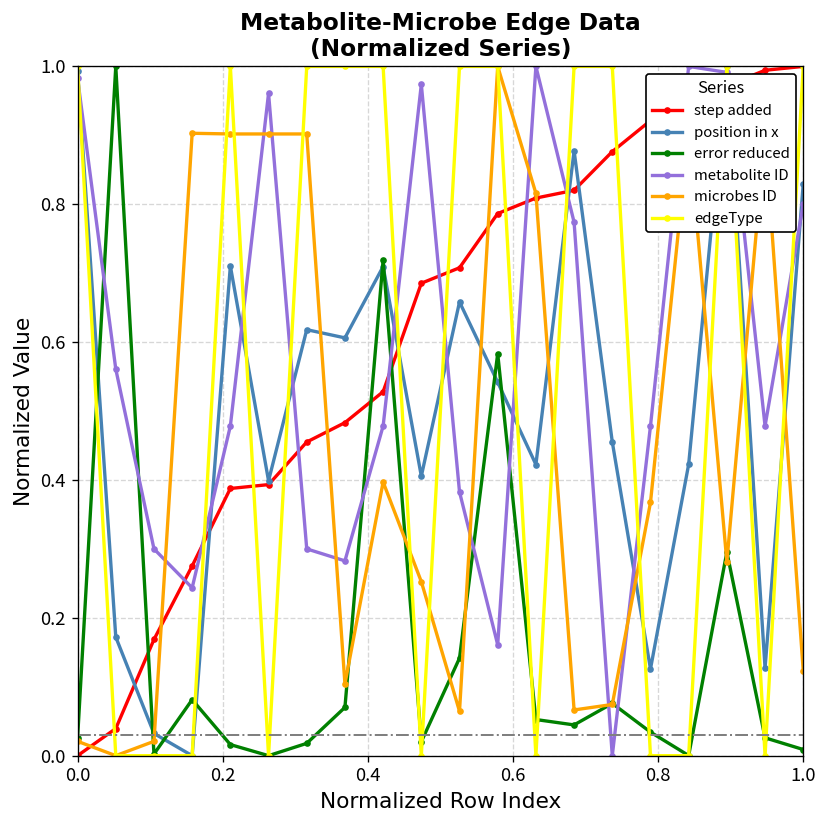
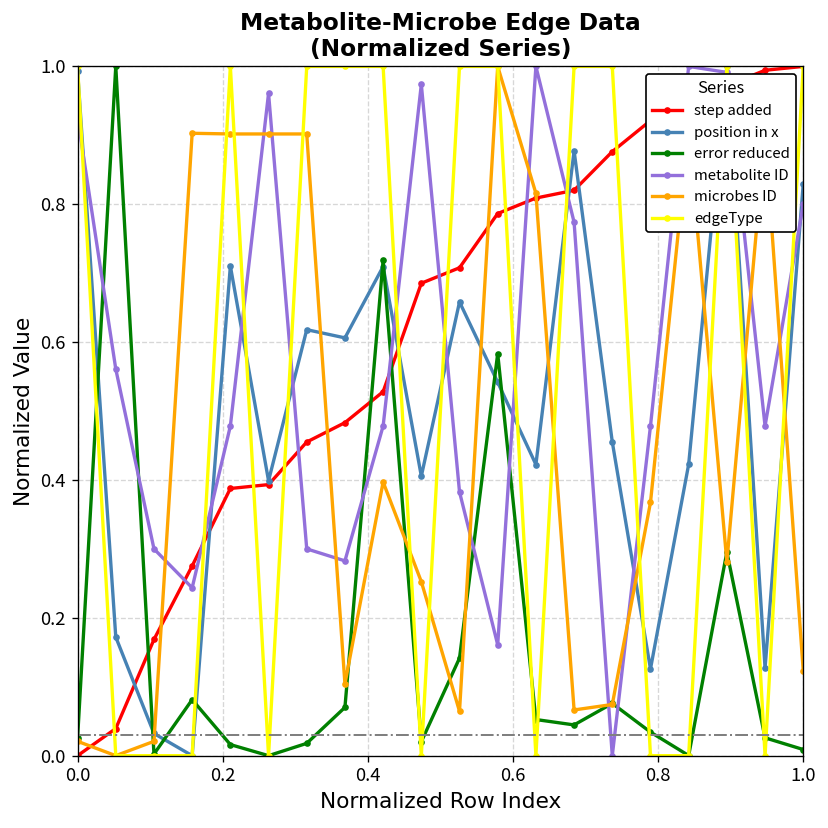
metabolite ID, 0.0: 0.98 -> 0.93
